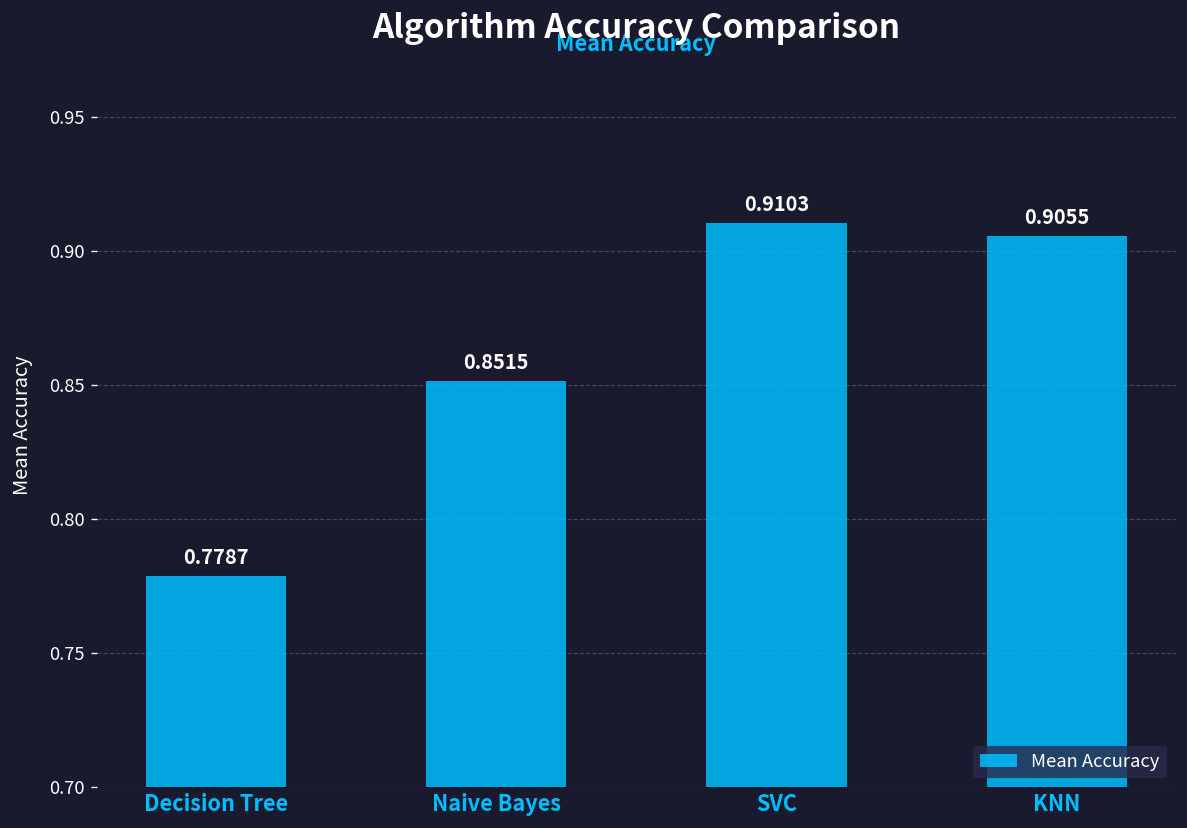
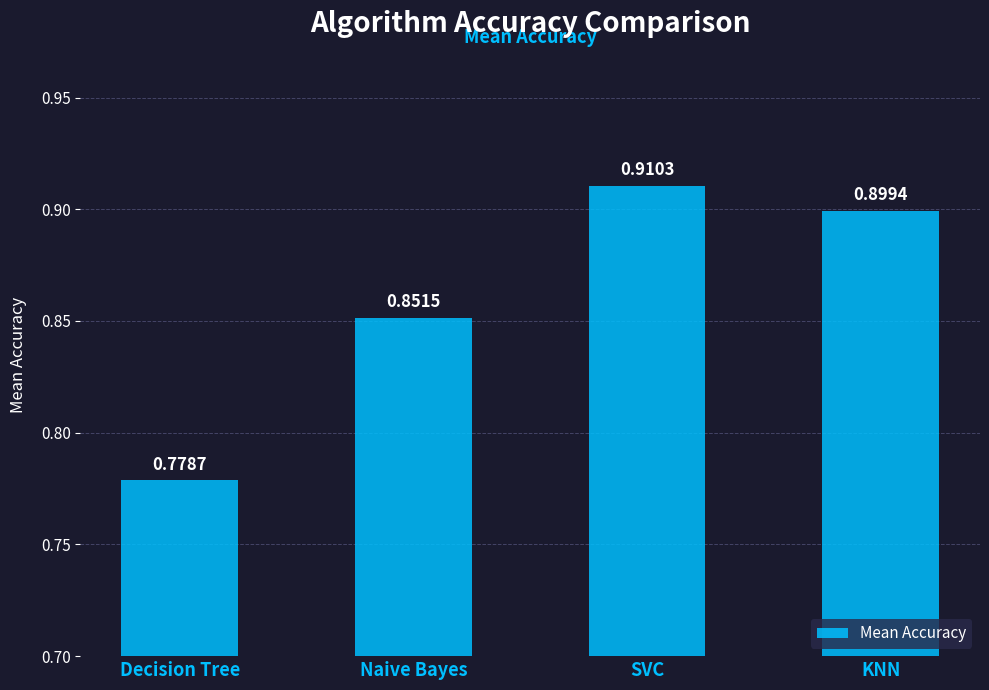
KNN: 0.9055 -> 0.8994
